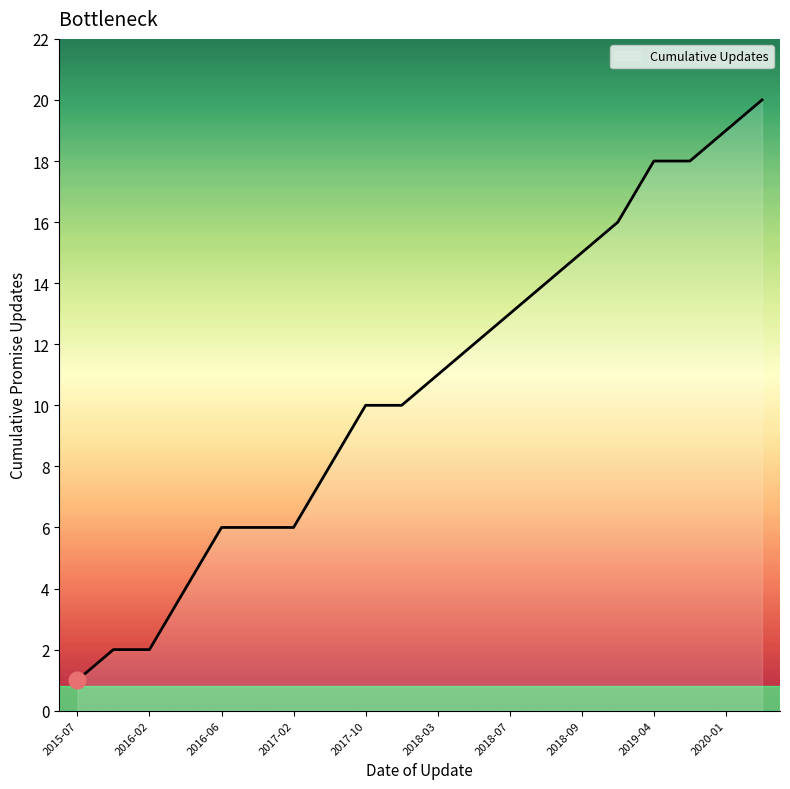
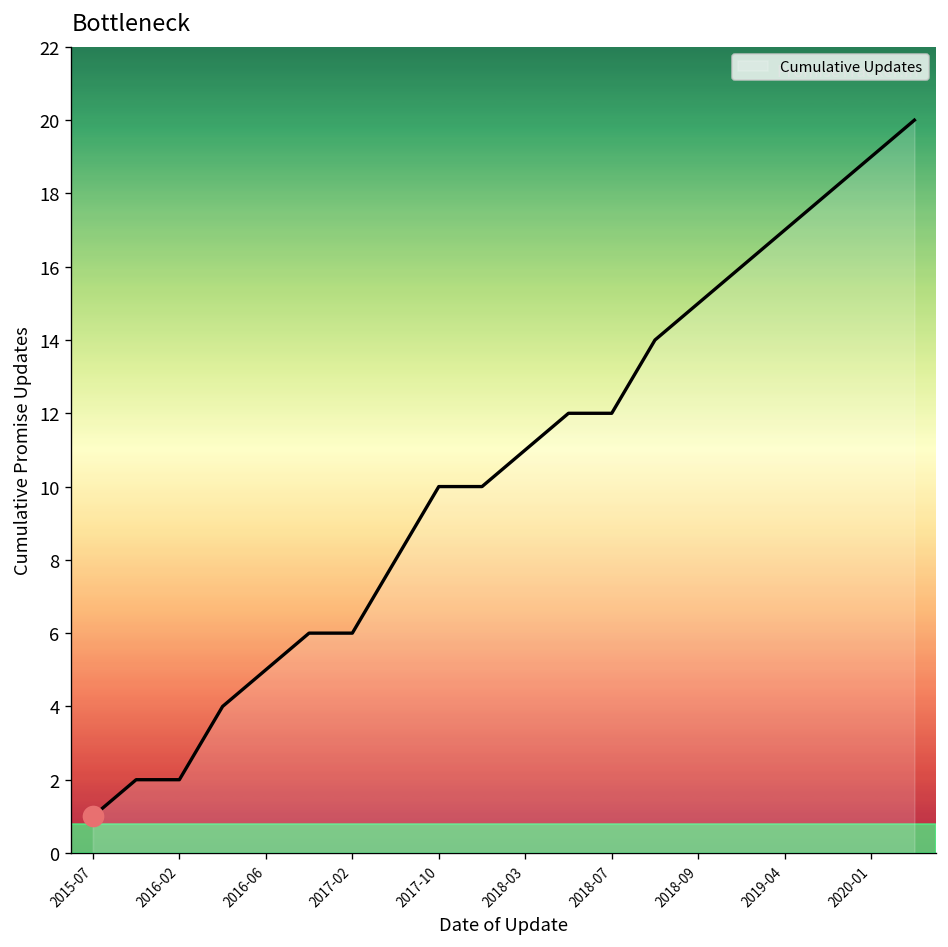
Cumulative Updates, 2016-06: 6 -> 5
Cumulative Updates, 2018-07: 13 -> 12
Cumulative Updates, 2019-04: 18 -> 17
